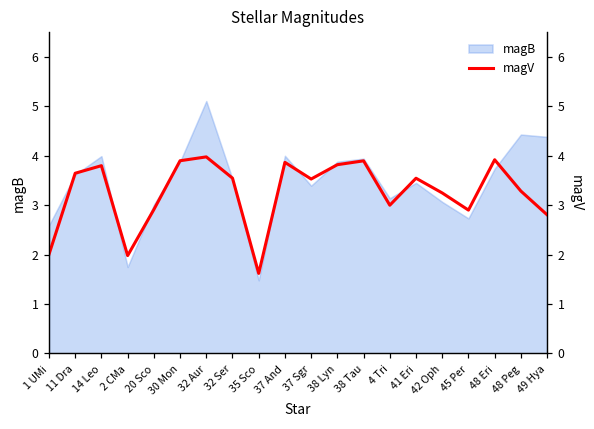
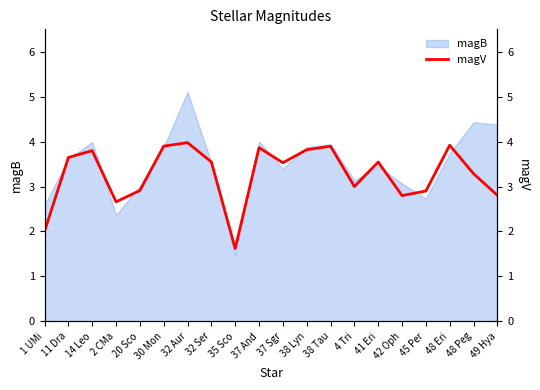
magB, 2 CMa: 1.8 -> 2.4
magV, 2 CMa: 2.0 -> 2.7
magV, 42 Oph: 3.2 -> 2.8
